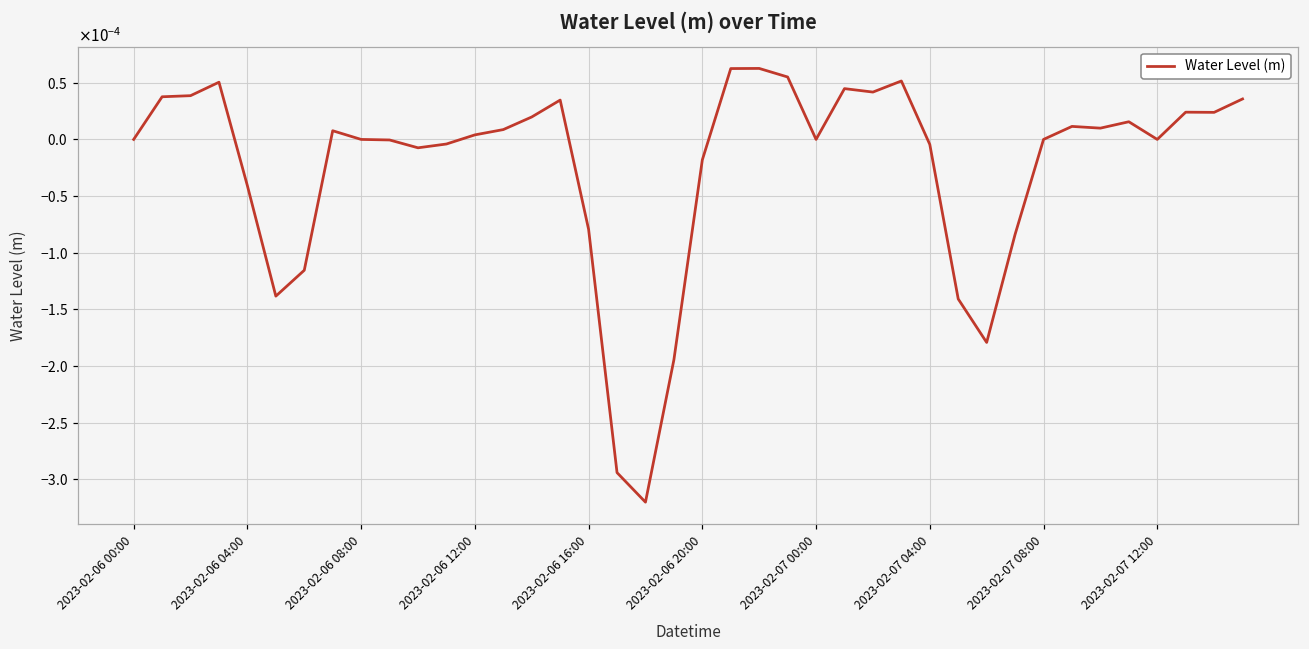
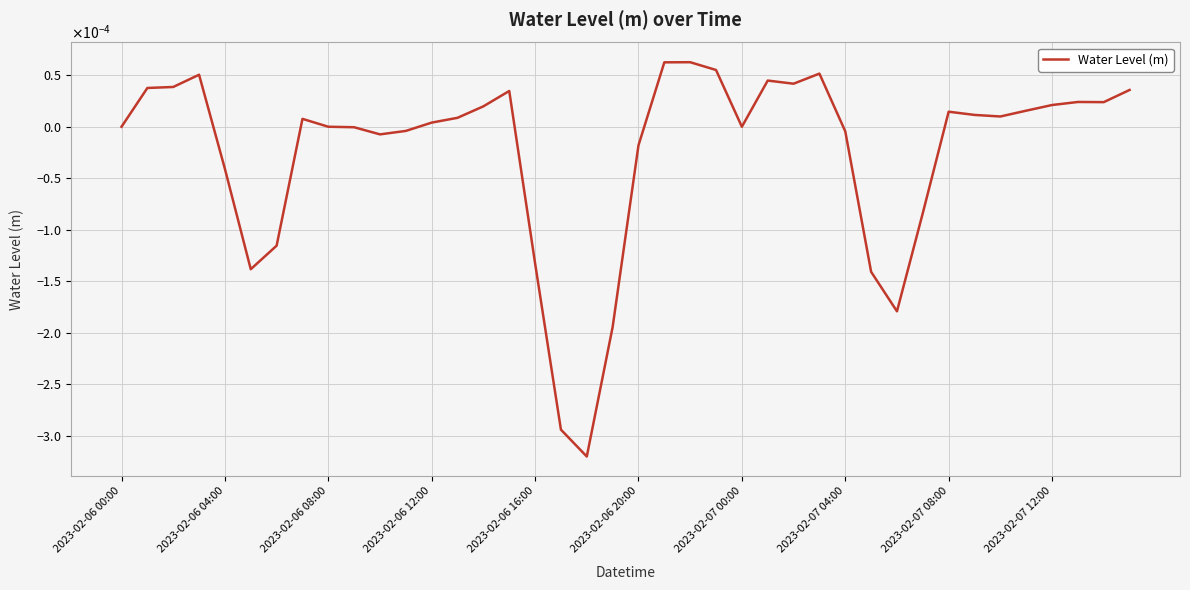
2023-02-06 16:00: -0.000079 -> -0.000133
2023-02-07 08:00: 0.00000 -> 0.00001
2023-02-07 12:00: 0.00000 -> 0.00002
